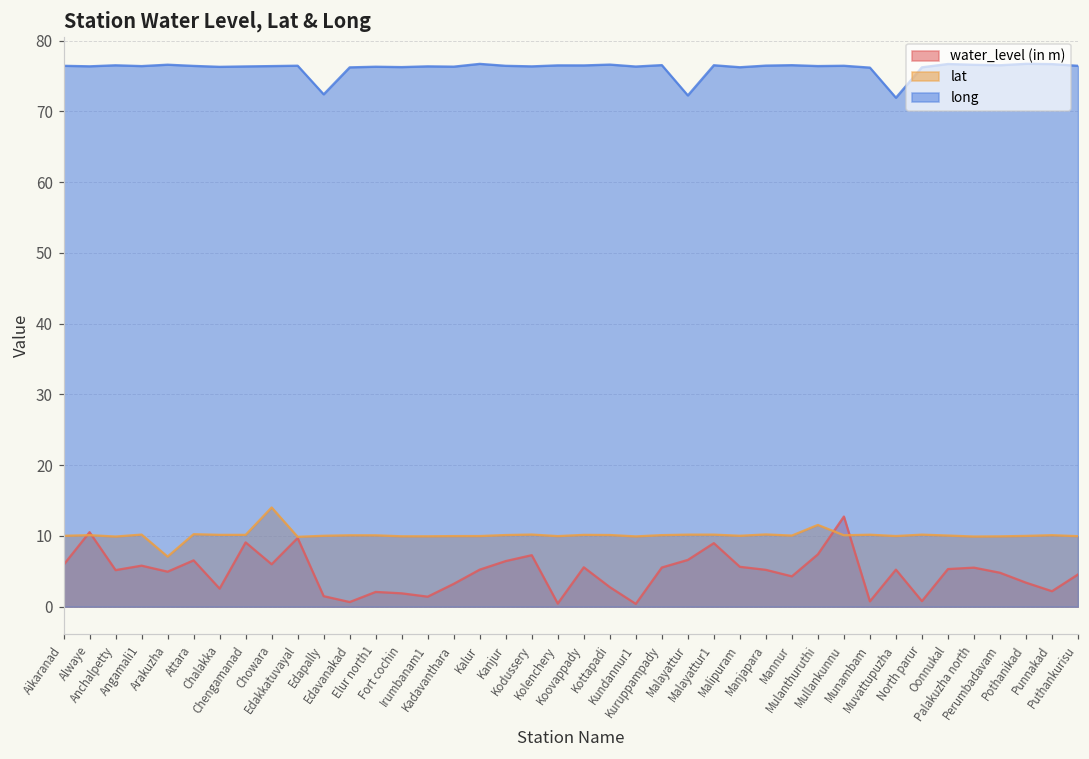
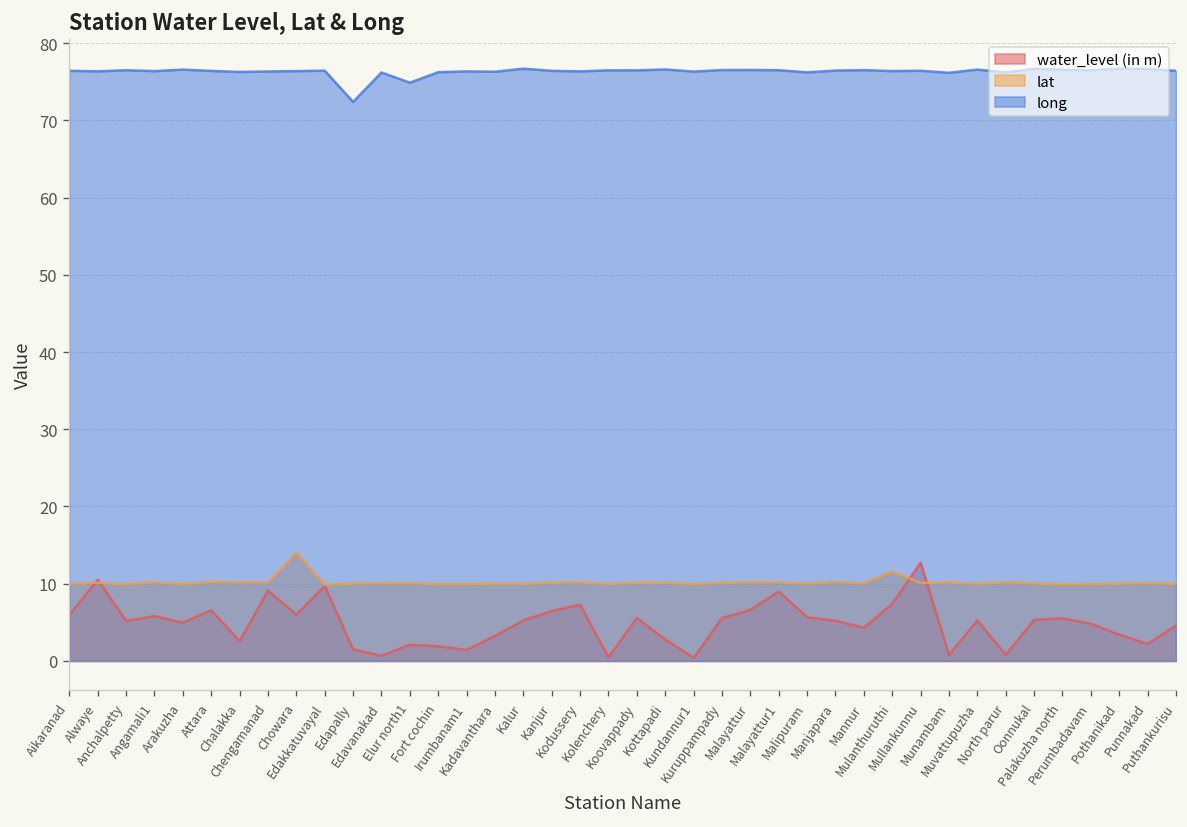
lat, Arakuzha: 7 -> 10
long, Elur north1: 76 -> 75
long, Malayattur: 72 -> 77
long, Muvattupuzha: 72 -> 77
